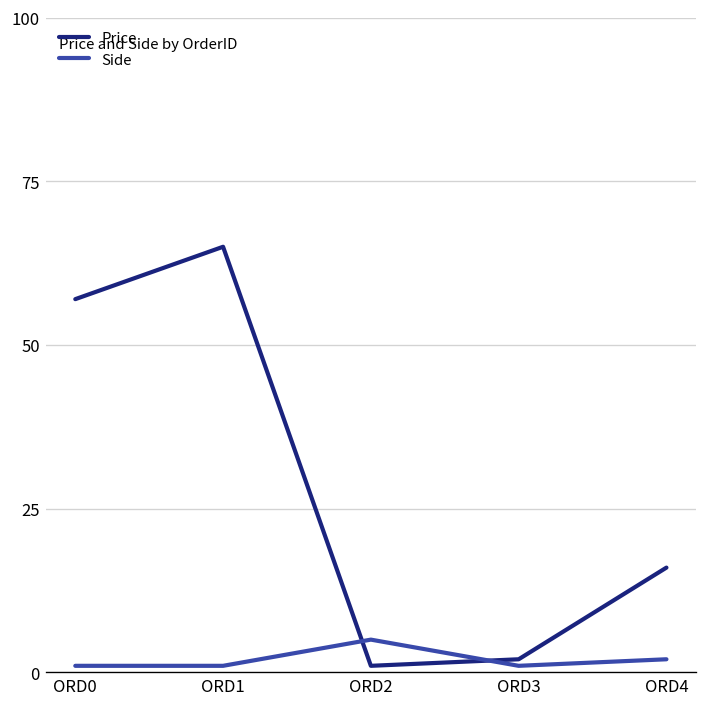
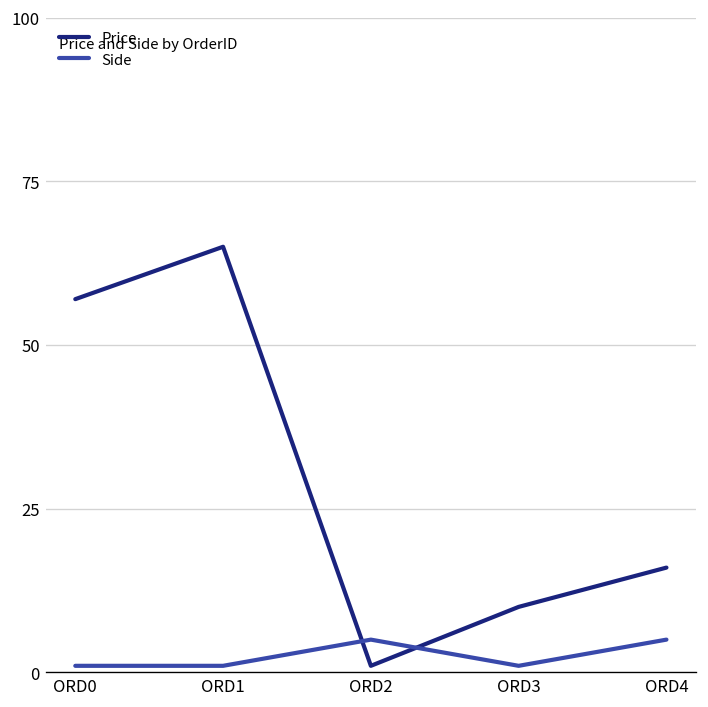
Price, ORD3: 2 -> 10
Side, ORD4: 2 -> 5
